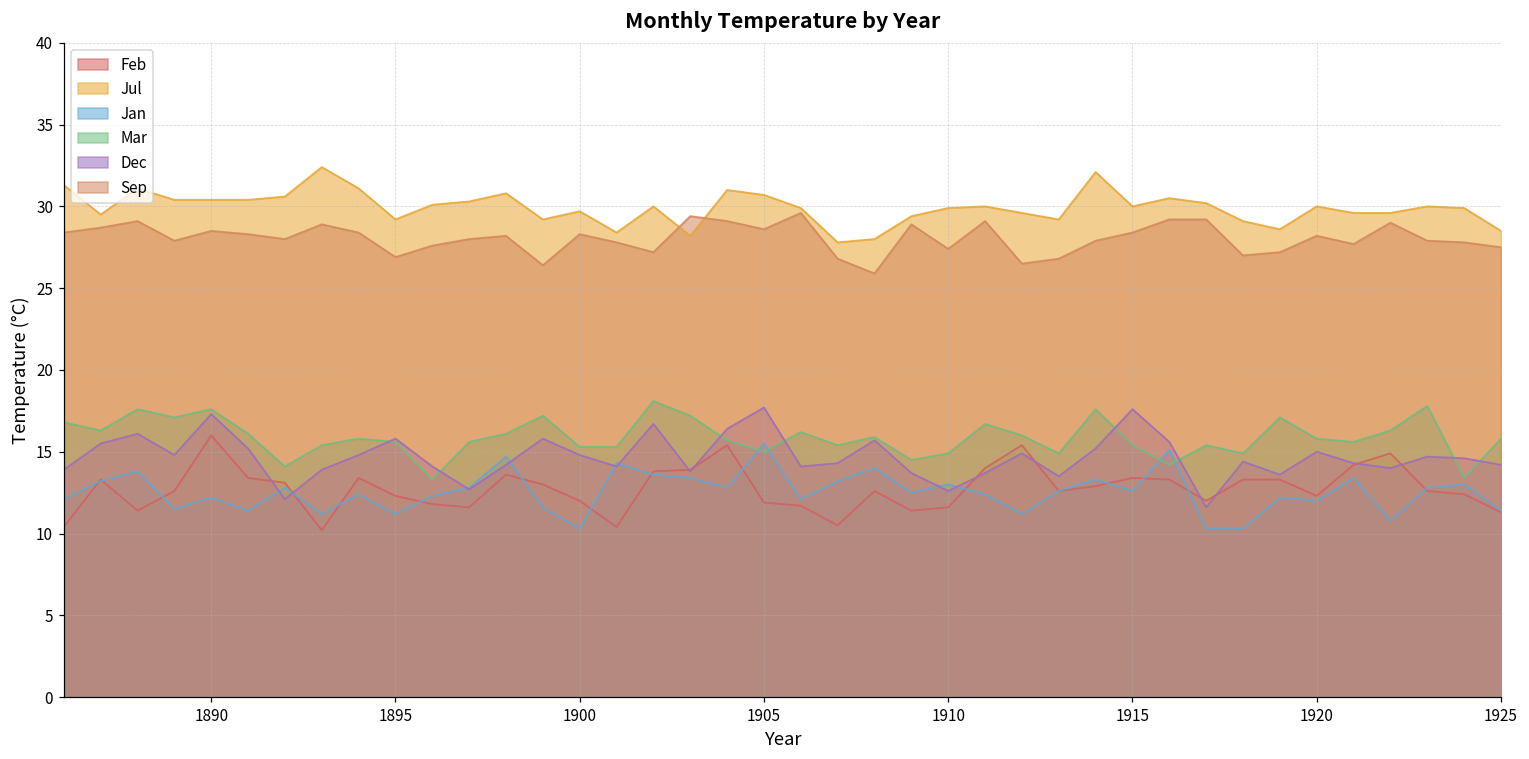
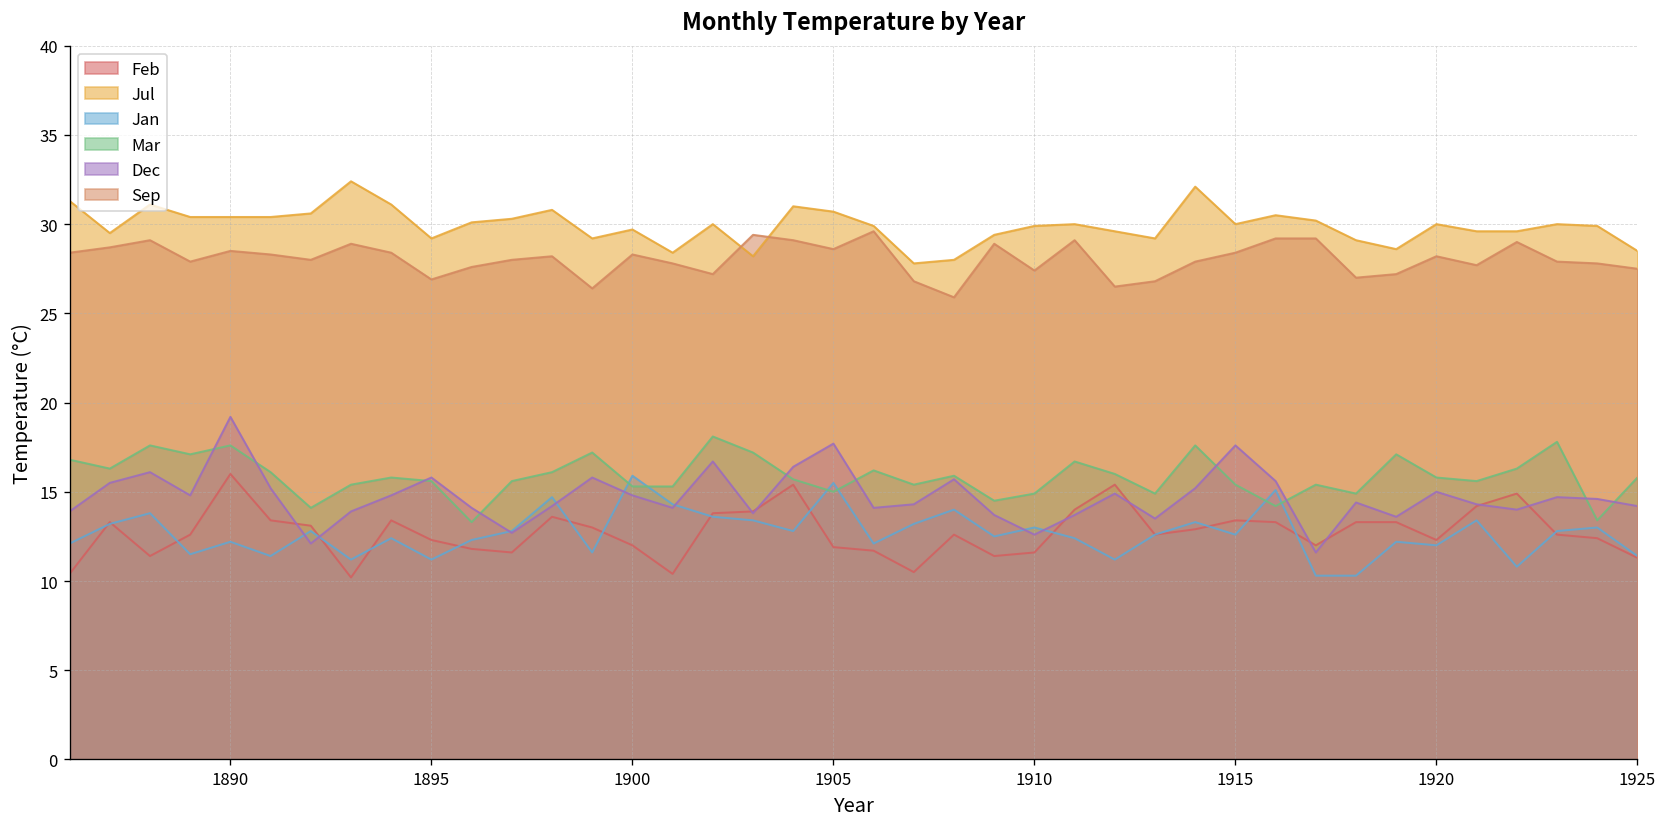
Dec, 1890: 17.3 -> 19.2
Jan, 1900: 10.3 -> 15.9
